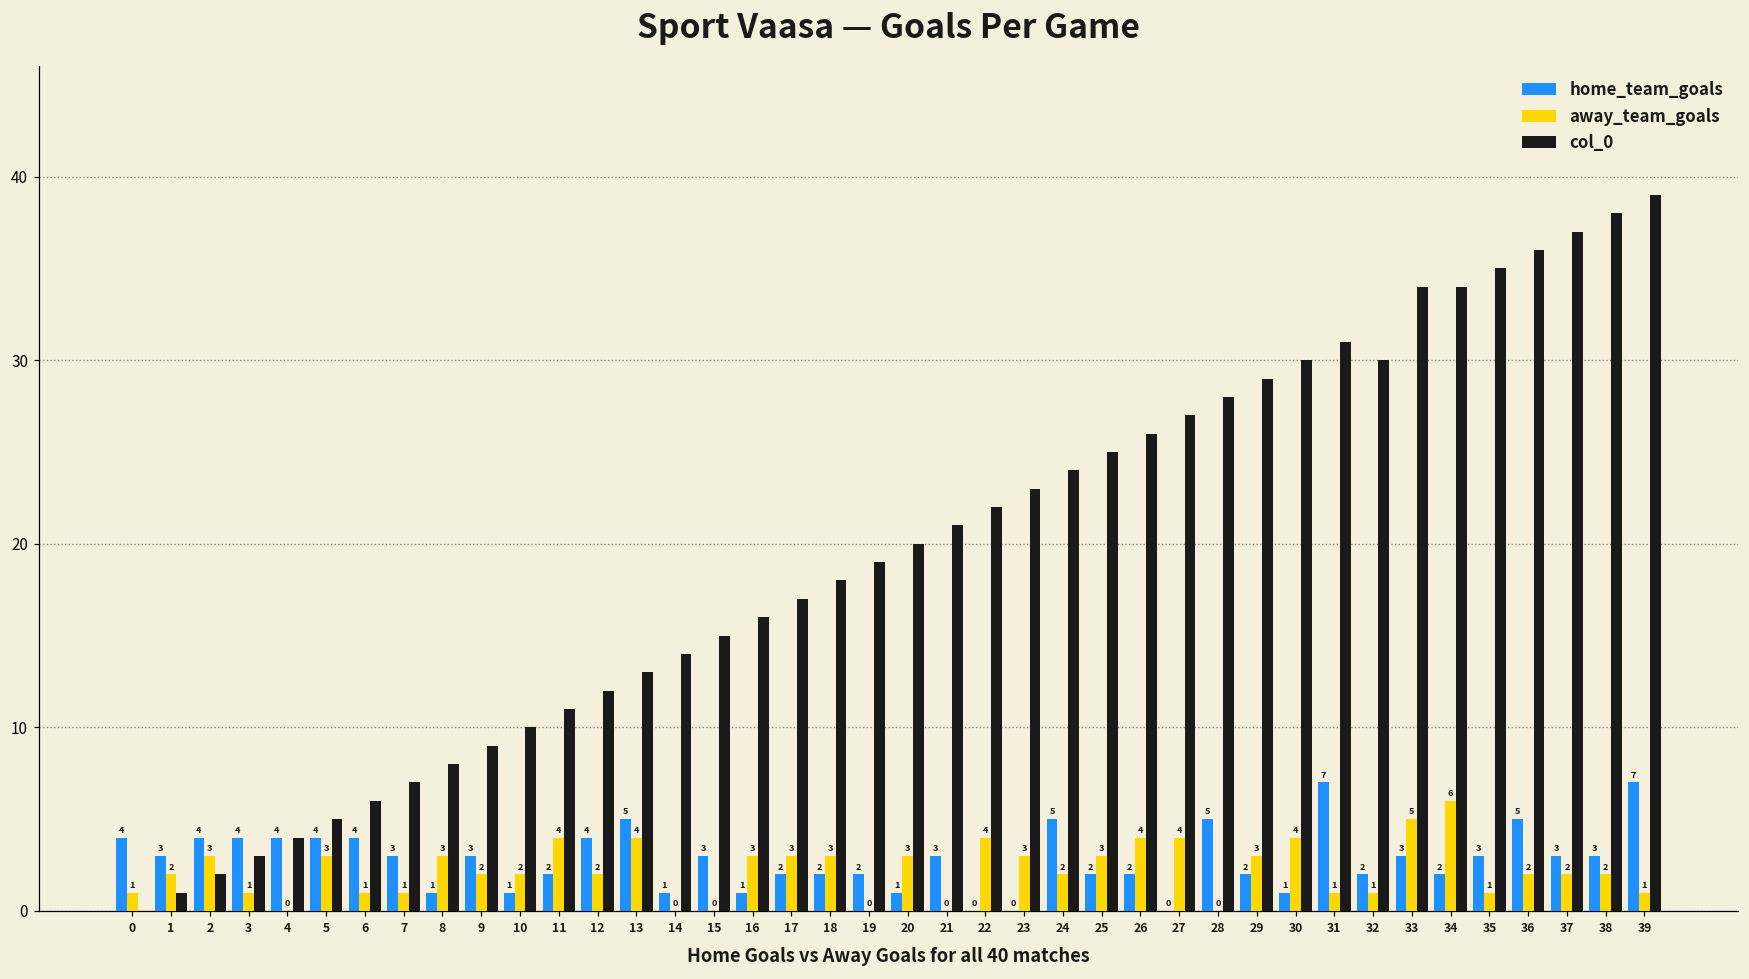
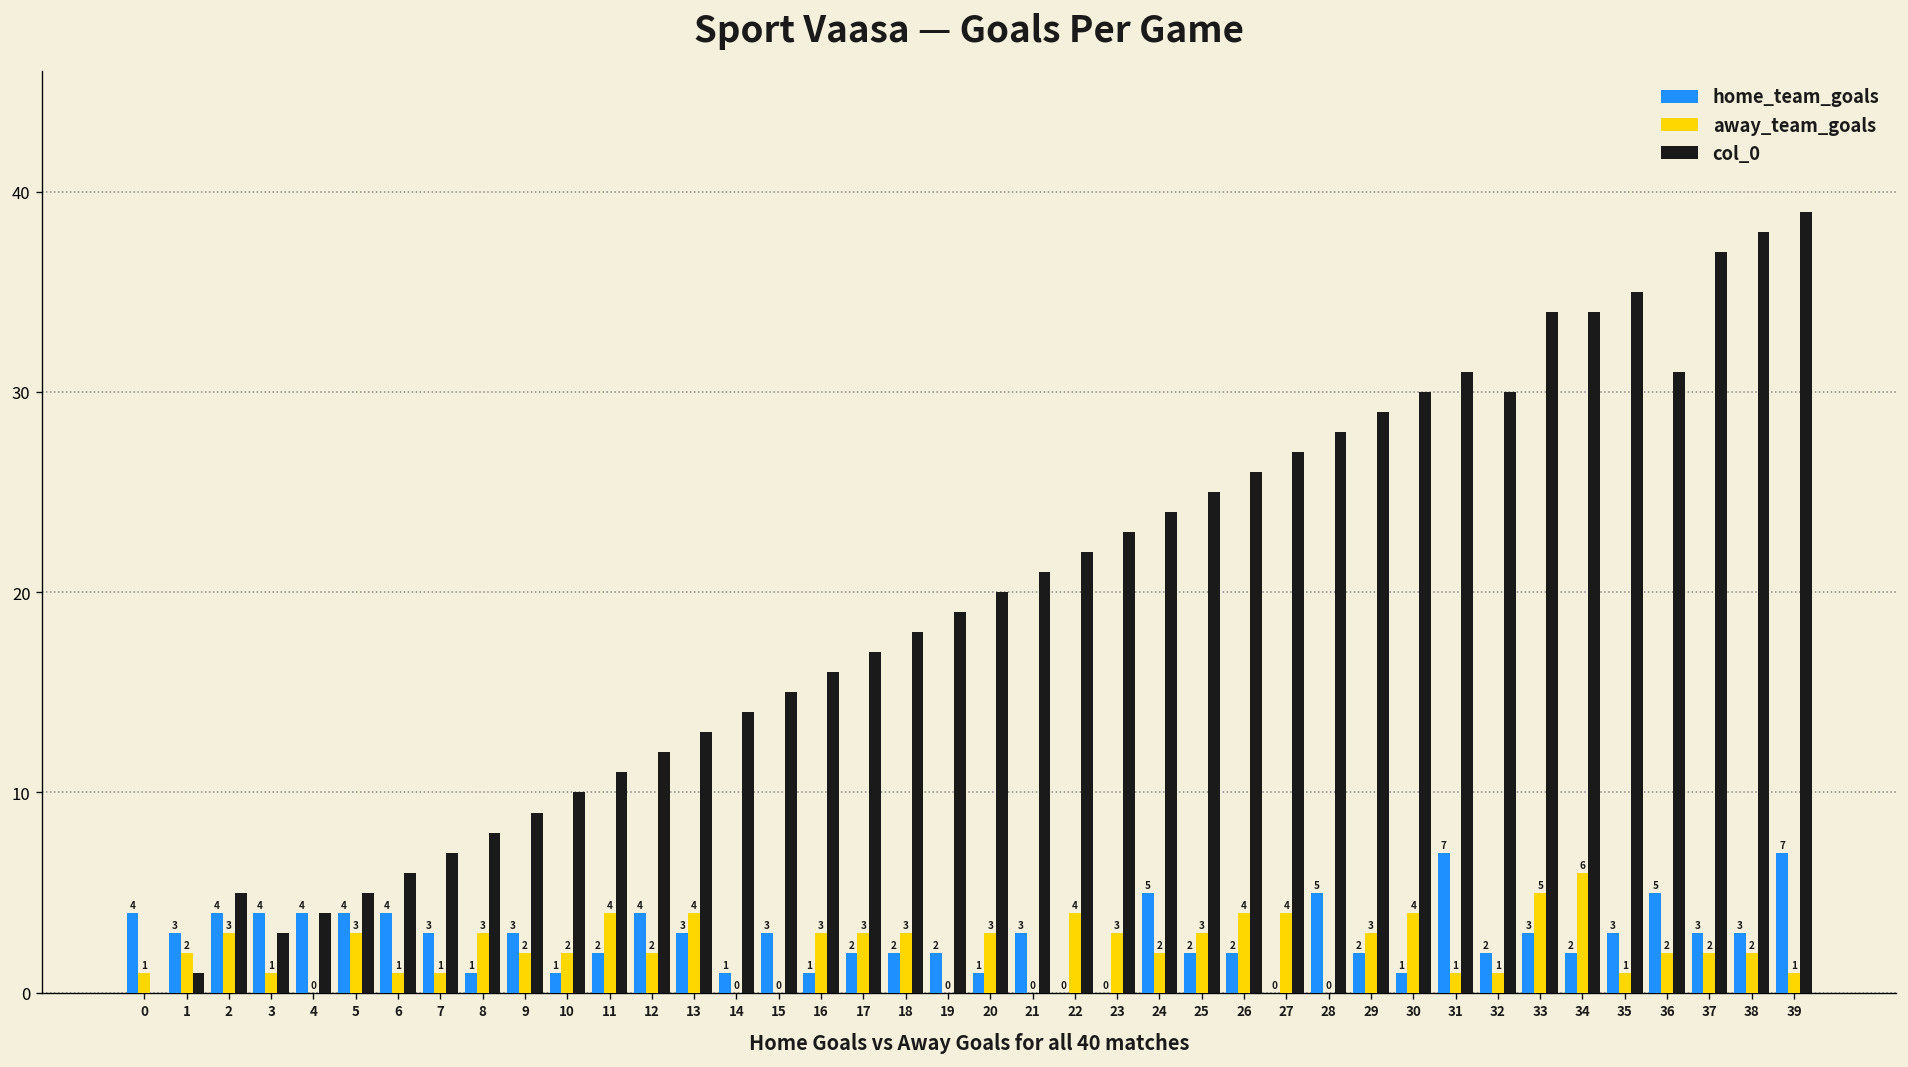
col_0, 2: 2 -> 5
home_team_goals, 13: 5 -> 3
col_0, 36: 36 -> 31
